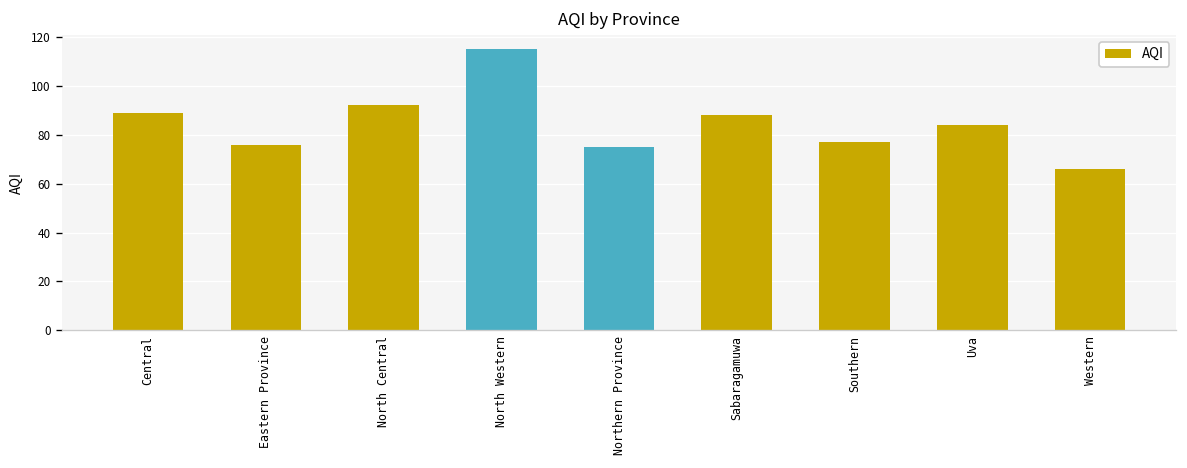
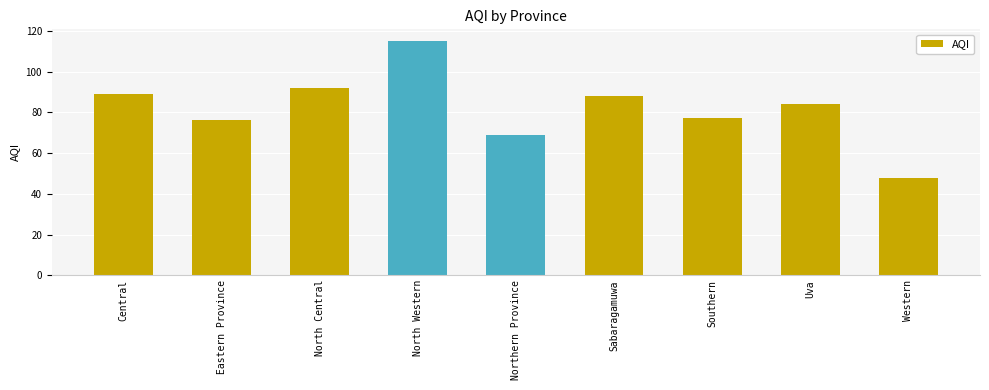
Northern Province: 75 -> 69
Western: 66 -> 48
